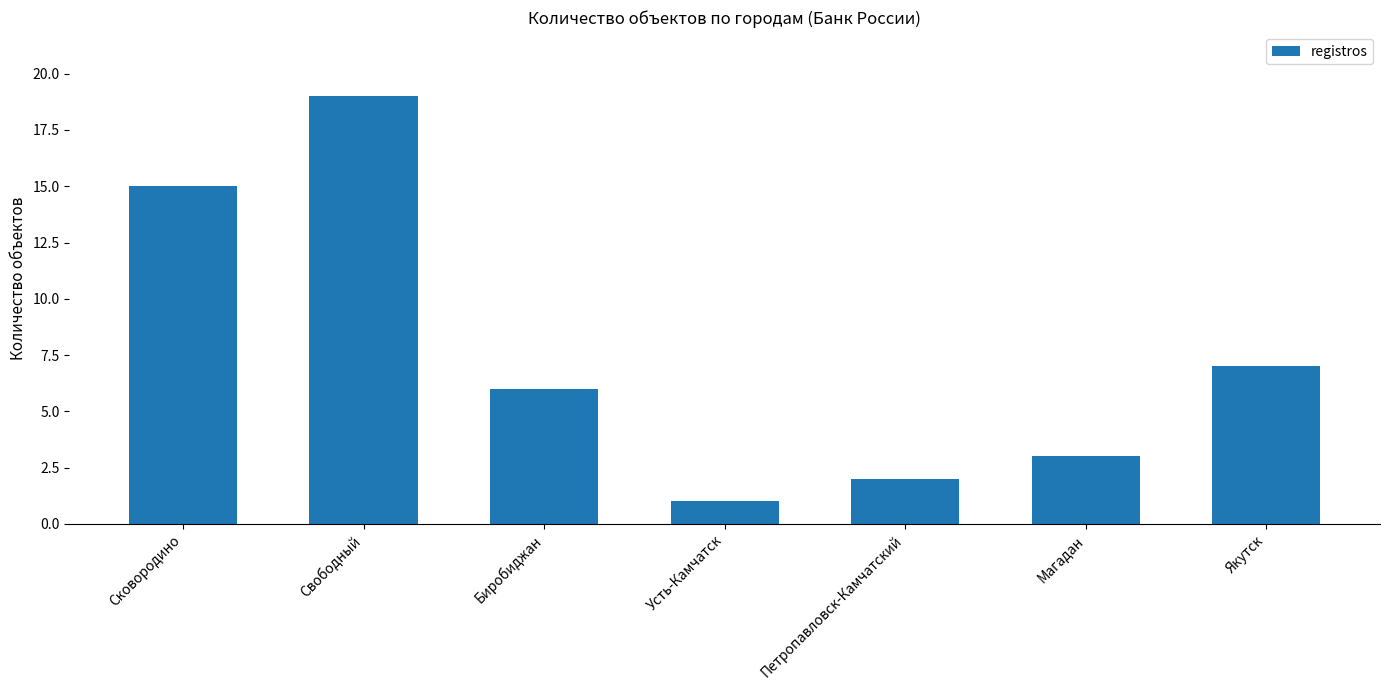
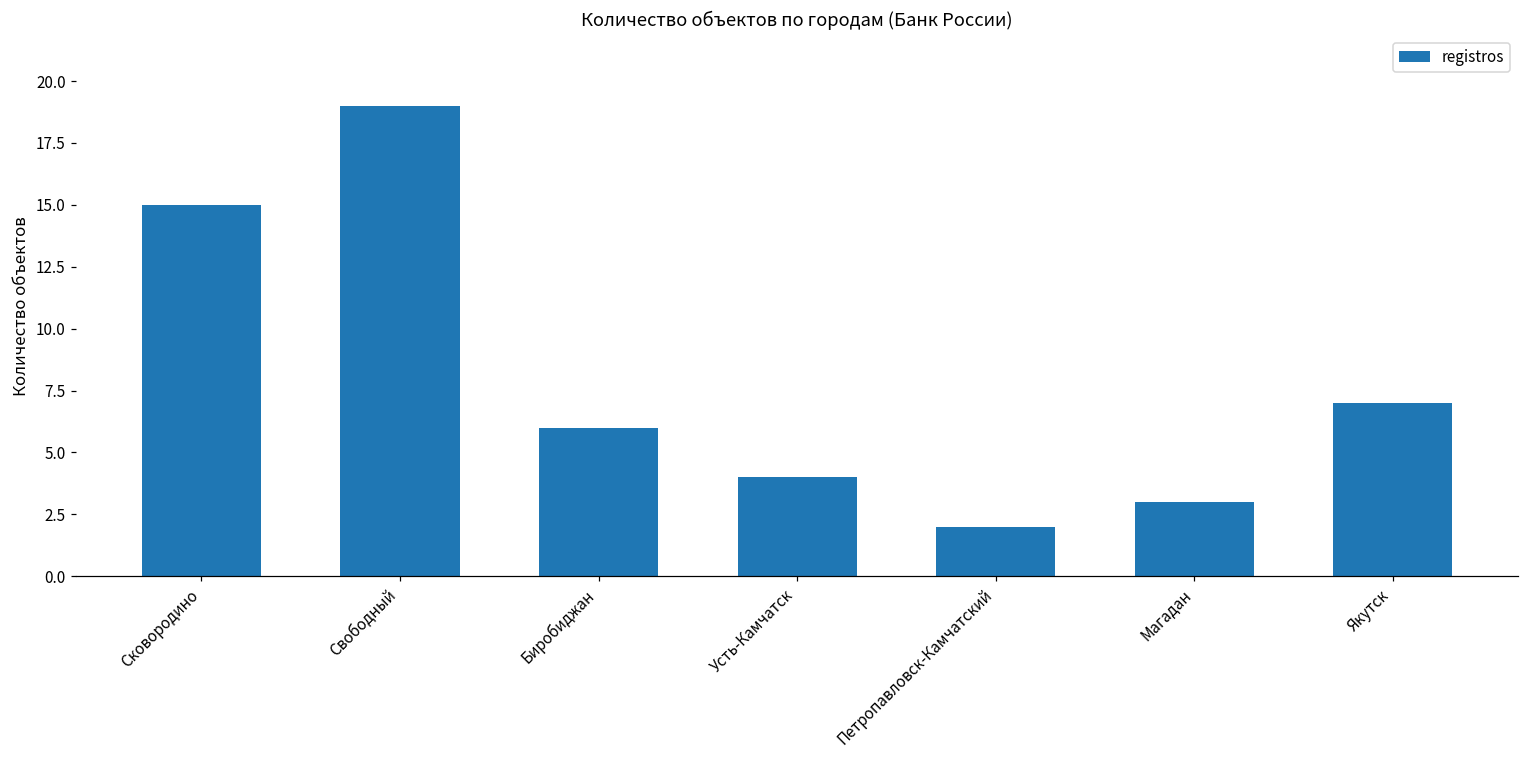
Усть-Камчатск: 1 -> 4
